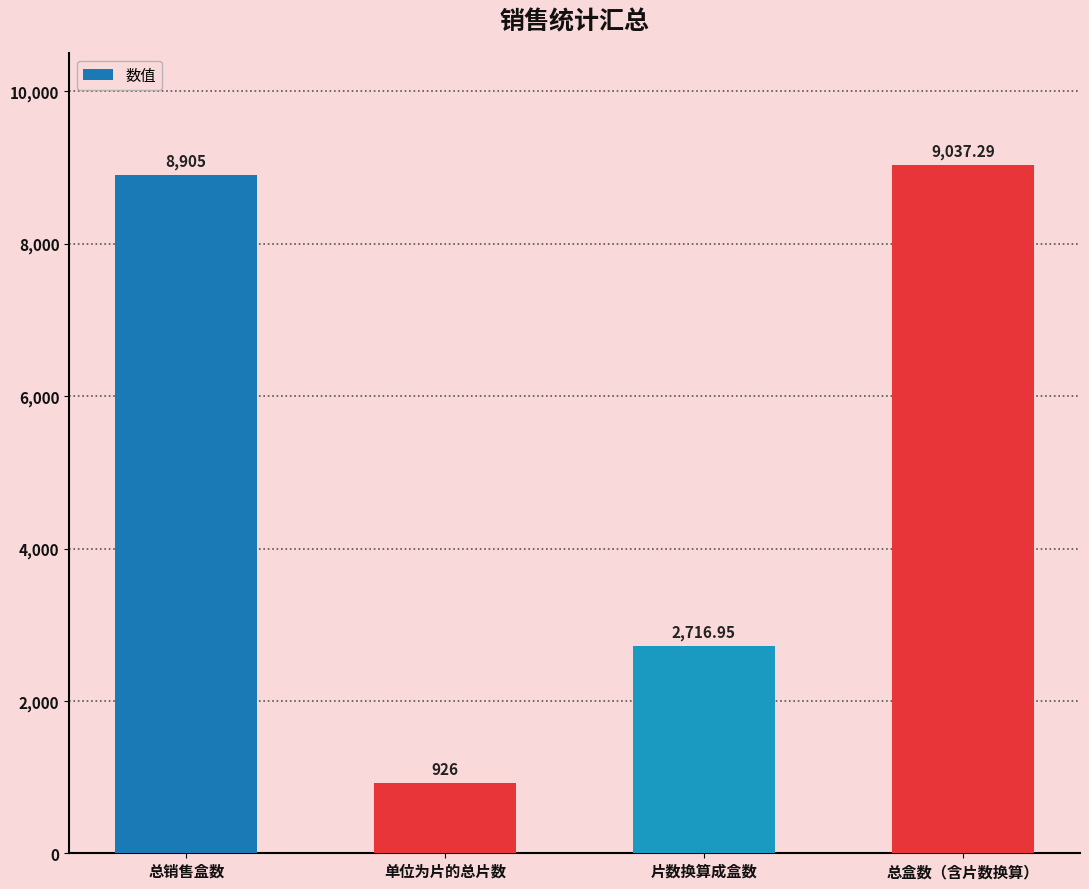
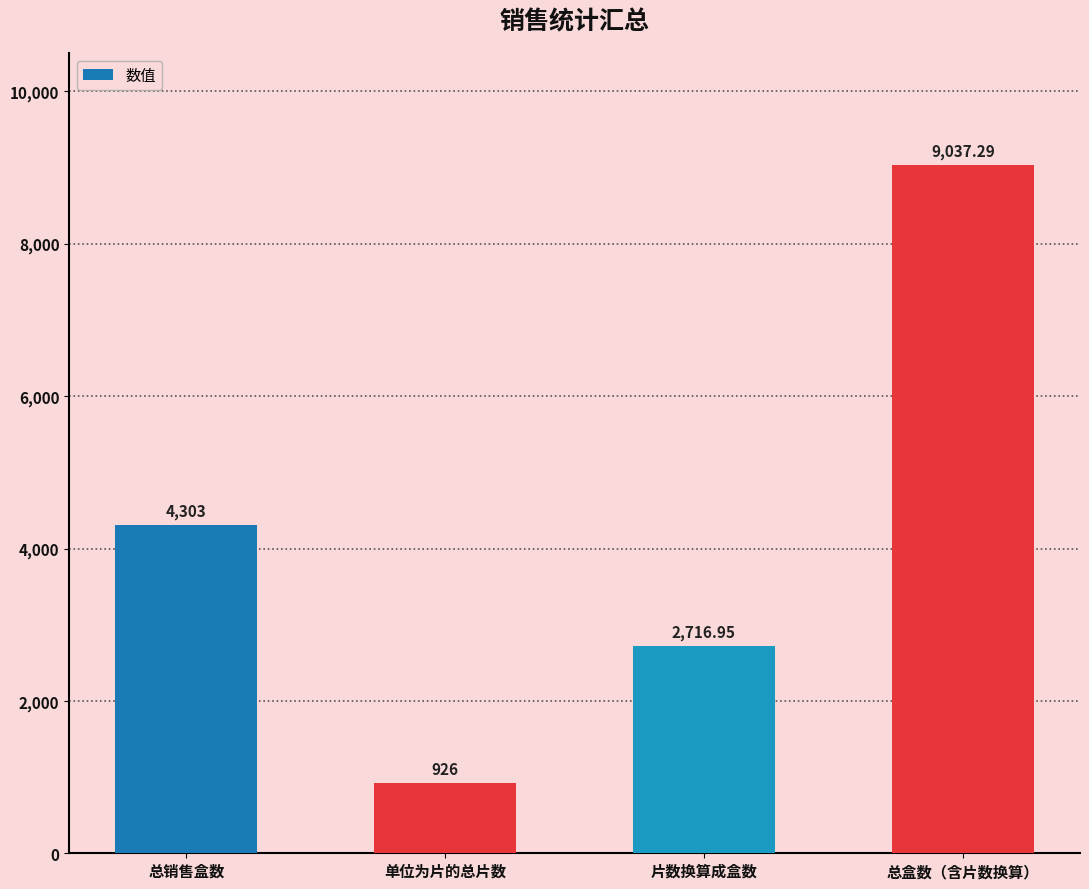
总销售盒数: 8,905 -> 4,303
